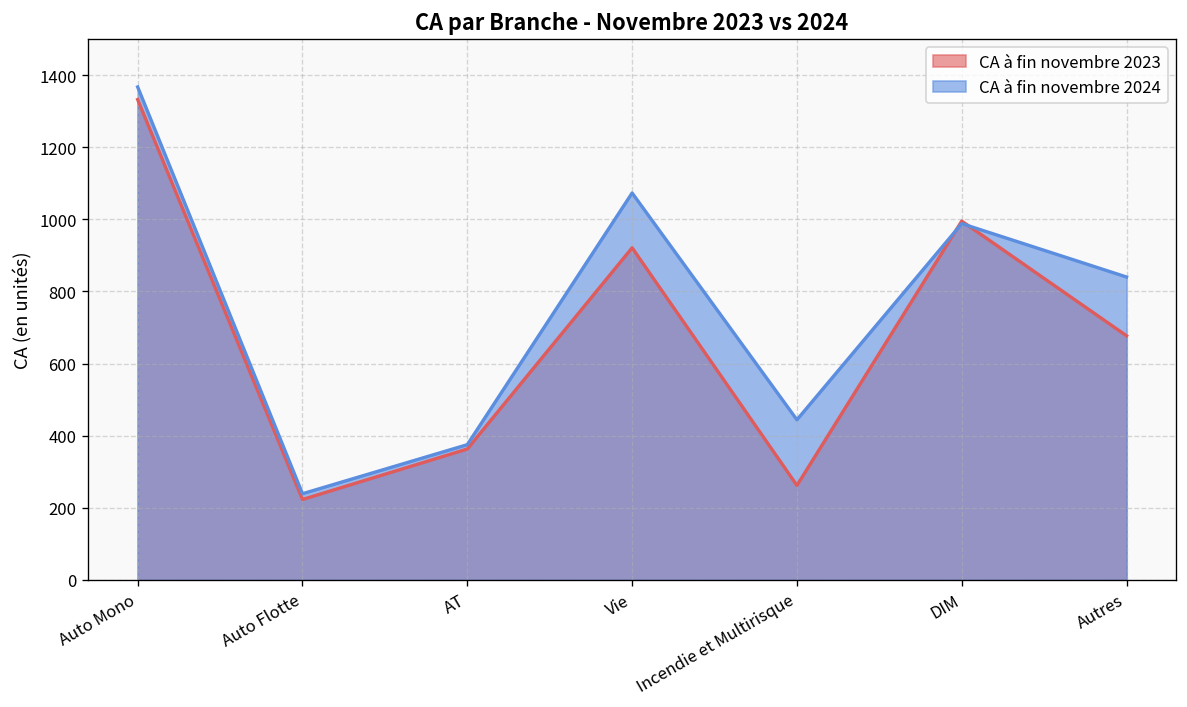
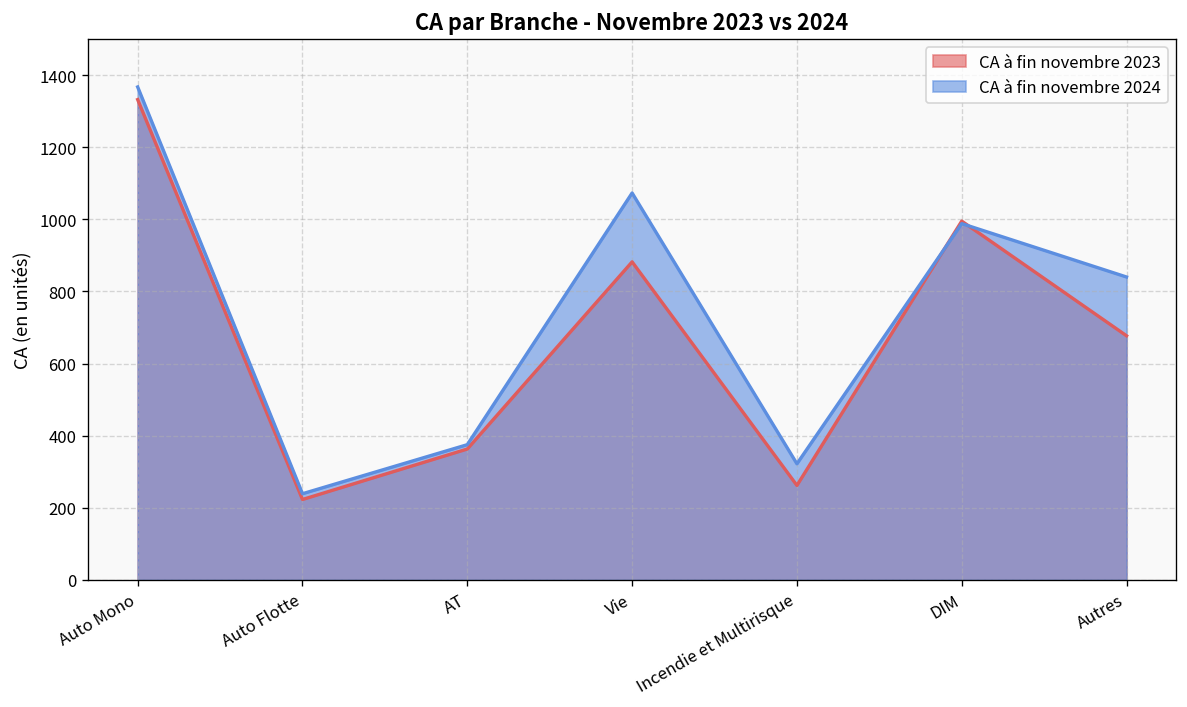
CA à fin novembre 2023, Vie: 920 -> 880
CA à fin novembre 2024, Incendie et Multirisque: 440 -> 320
